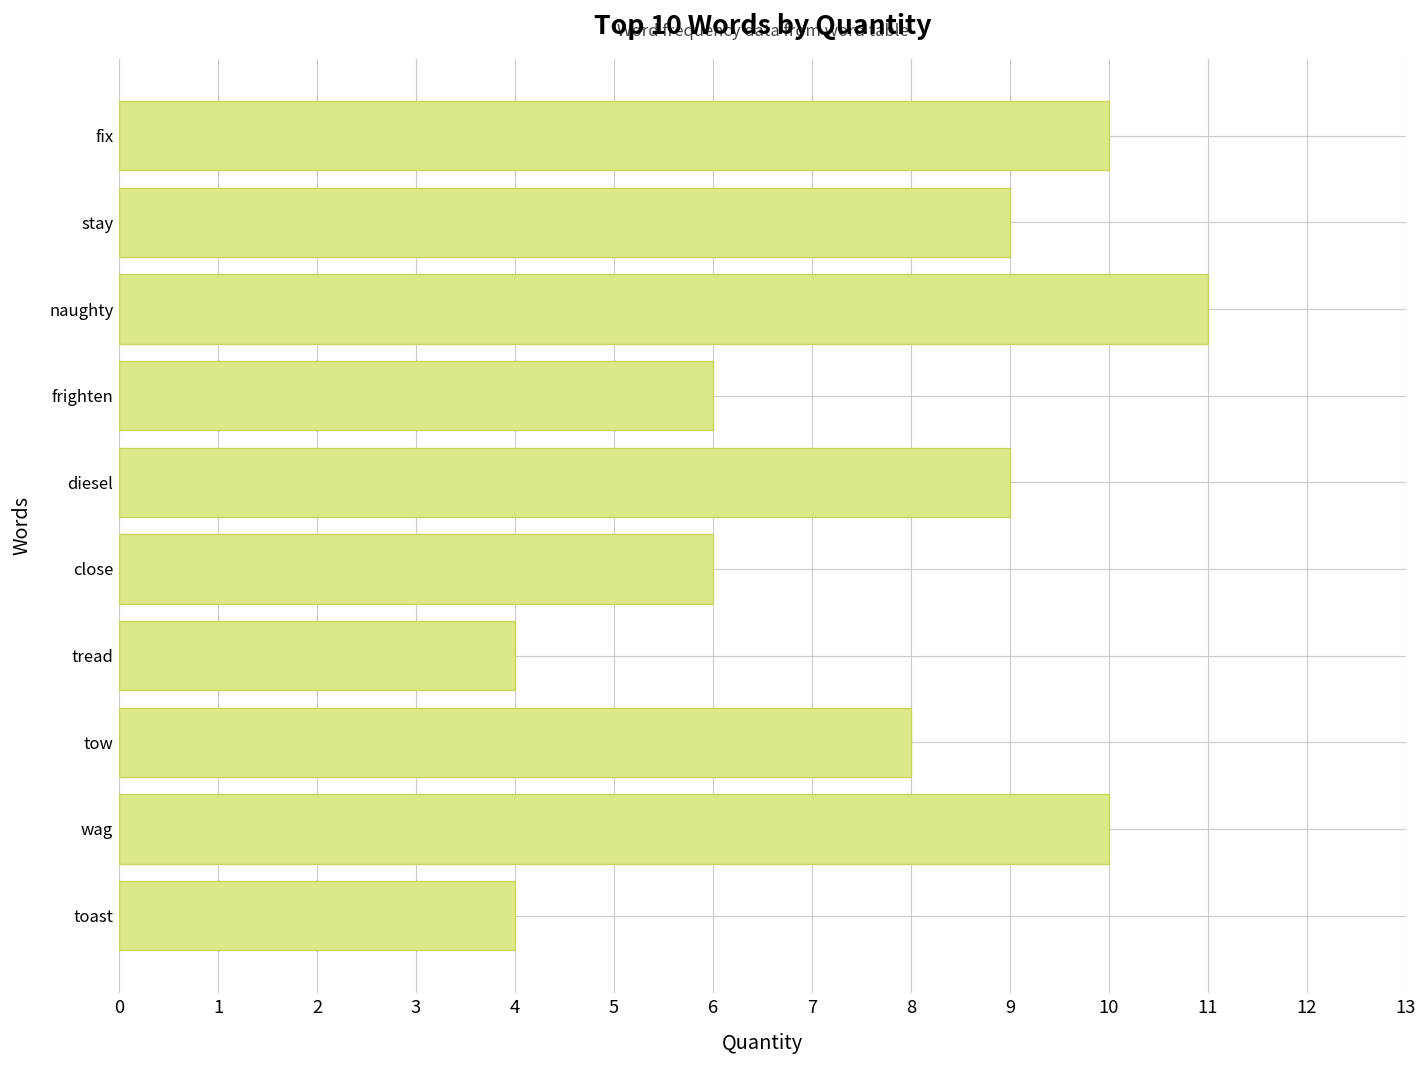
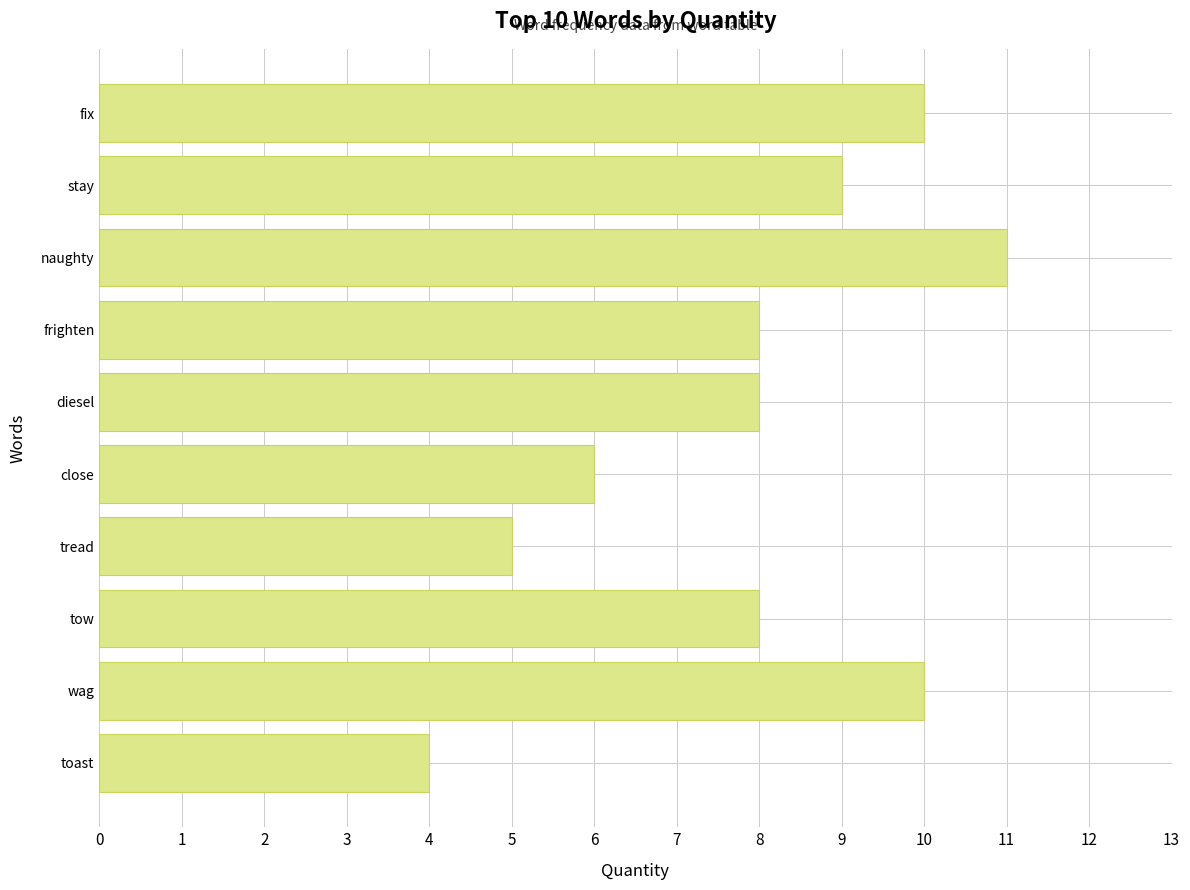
frighten: 6 -> 8
diesel: 9 -> 8
tread: 4 -> 5
